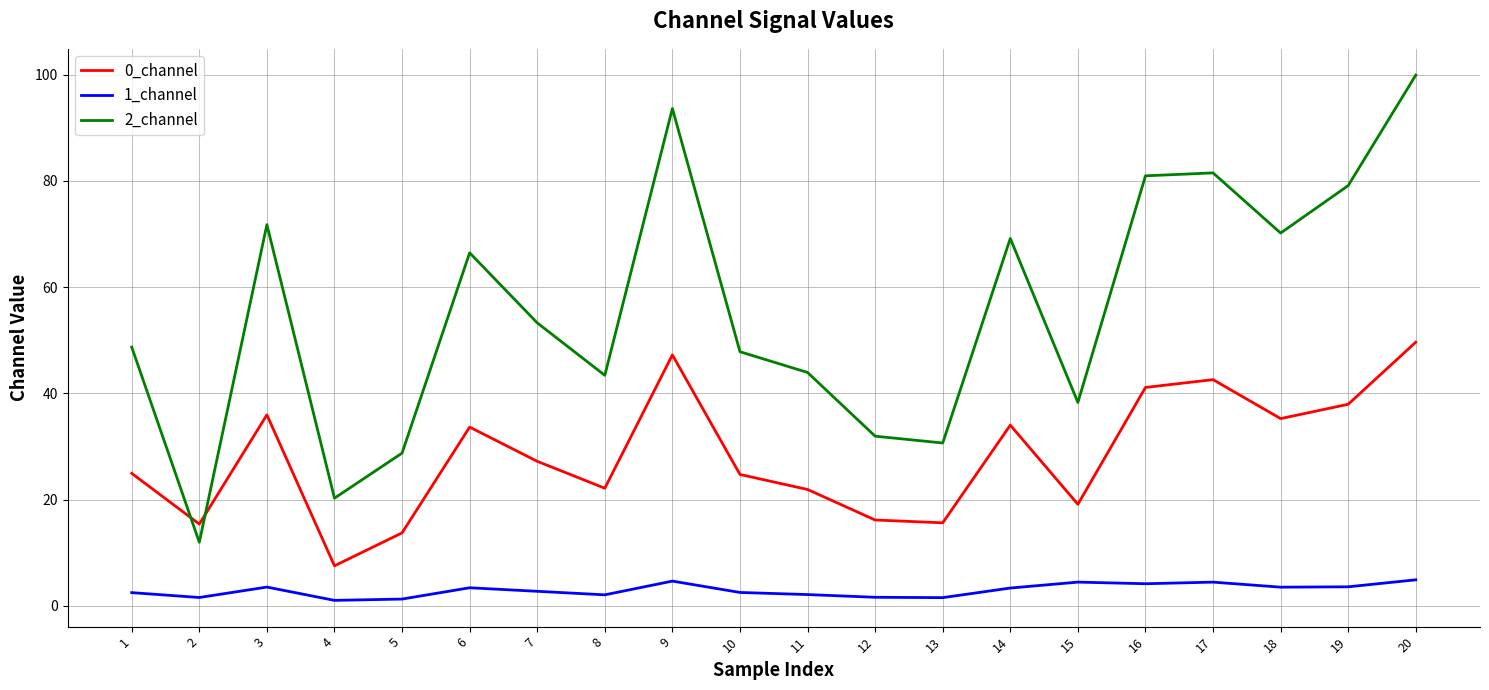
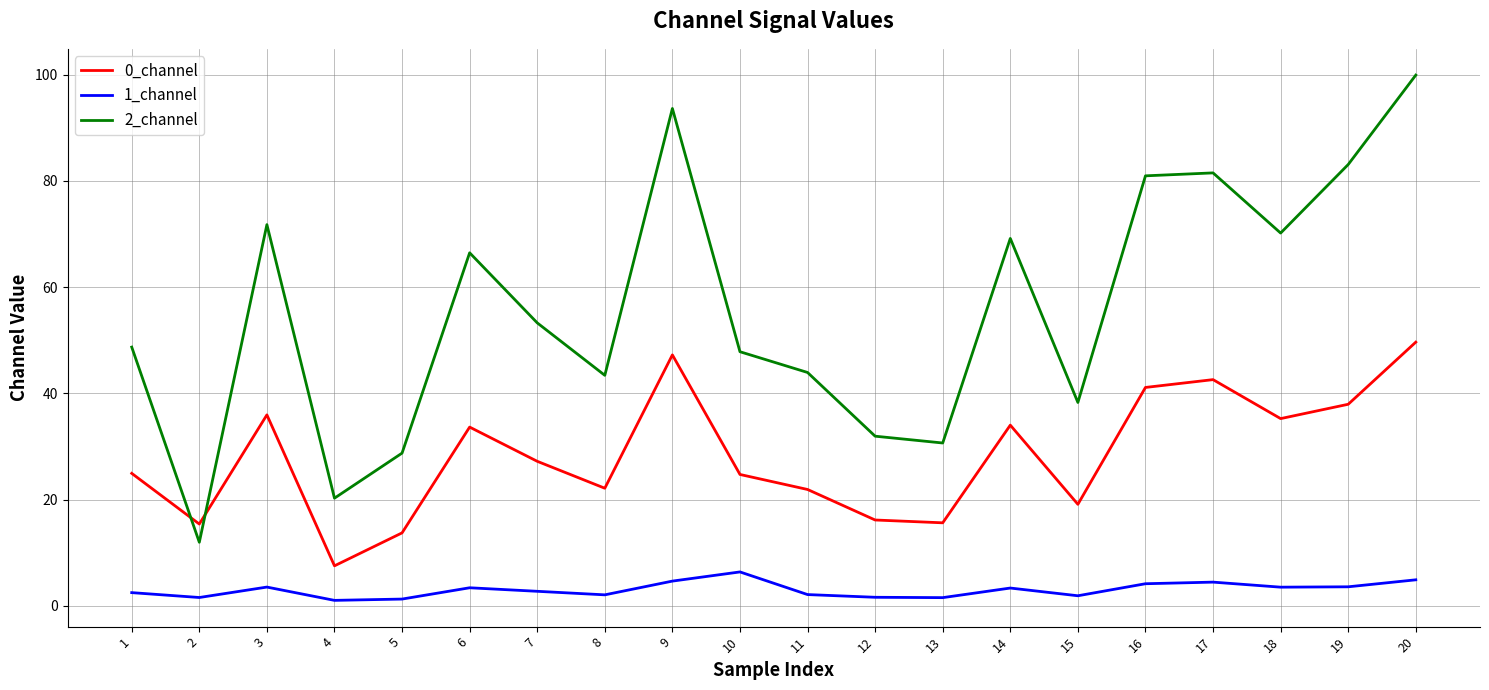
1_channel, 10: 3 -> 6
1_channel, 15: 4 -> 2
2_channel, 19: 79 -> 83
